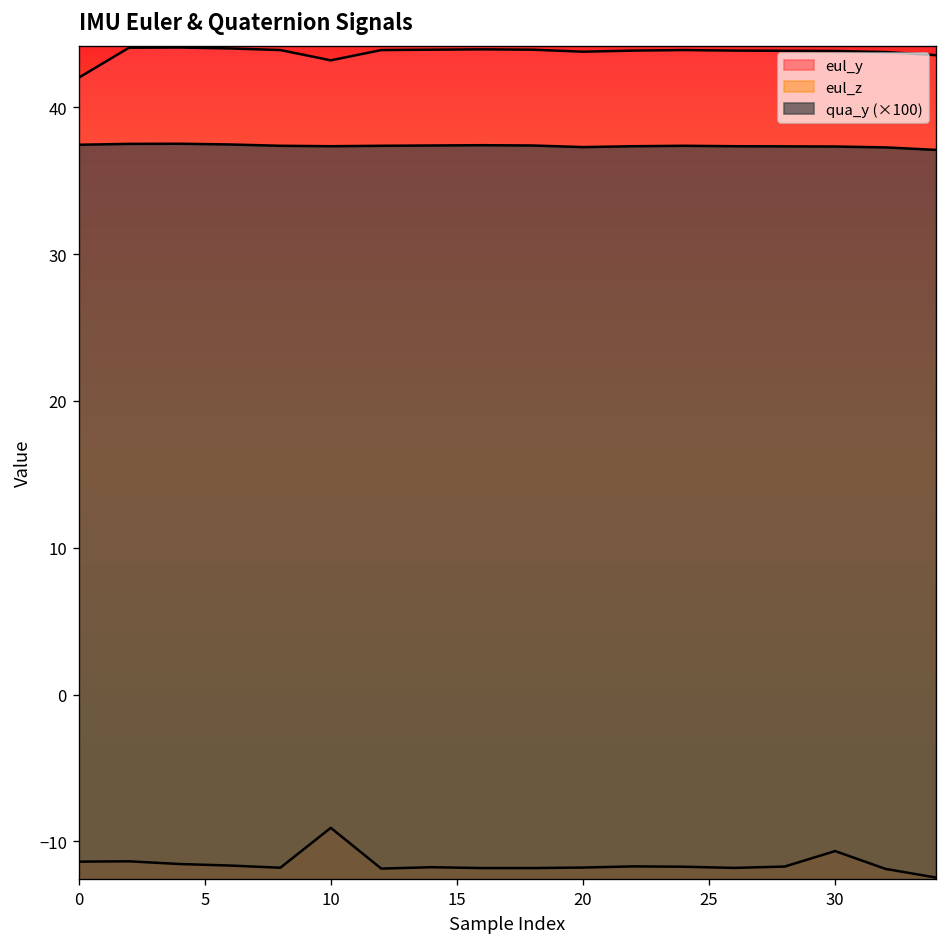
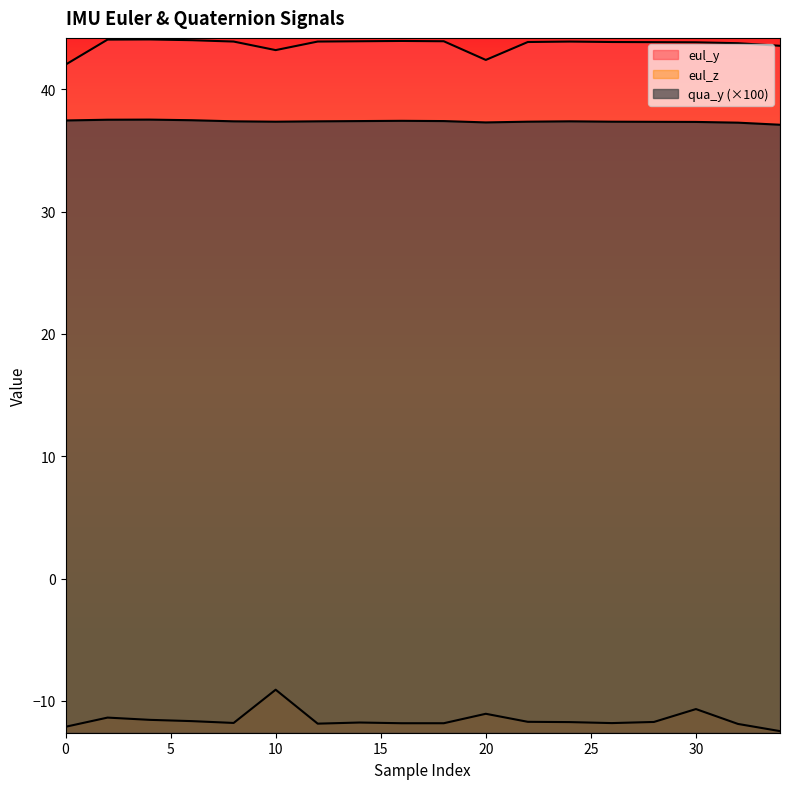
eul_z, 0: -11.4 -> -12.1
eul_y, 20: 43.8 -> 42.4
eul_z, 20: -11.8 -> -11.1
